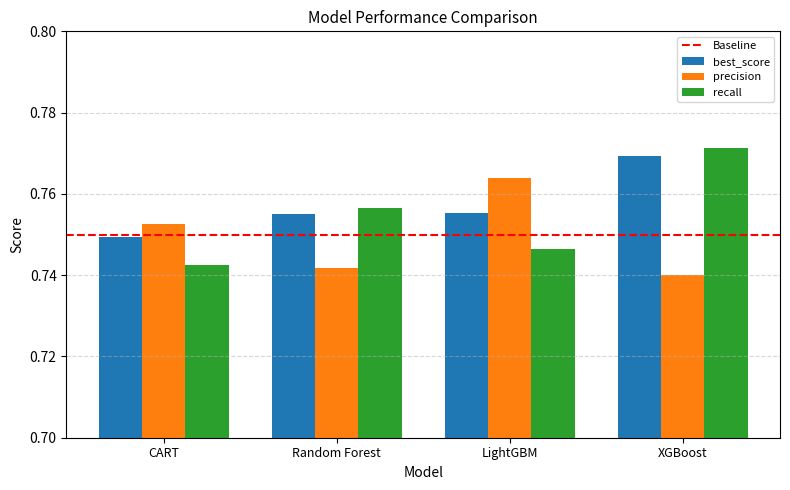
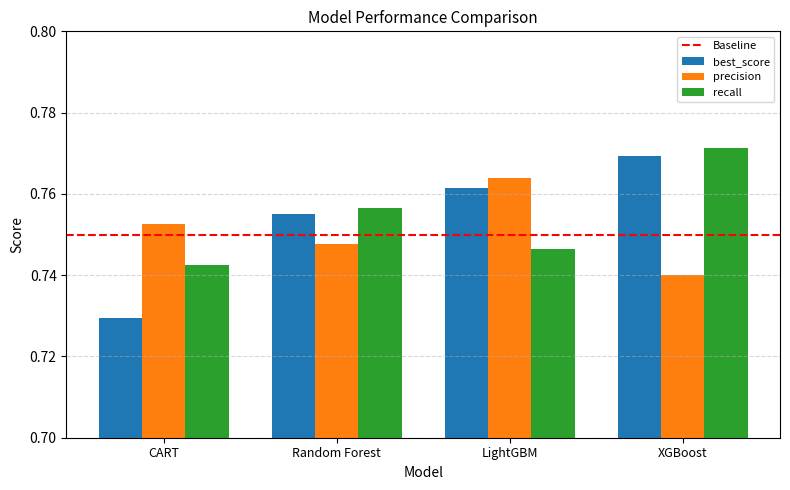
best_score, CART: 0.749 -> 0.729
precision, Random Forest: 0.742 -> 0.748
best_score, LightGBM: 0.755 -> 0.761
